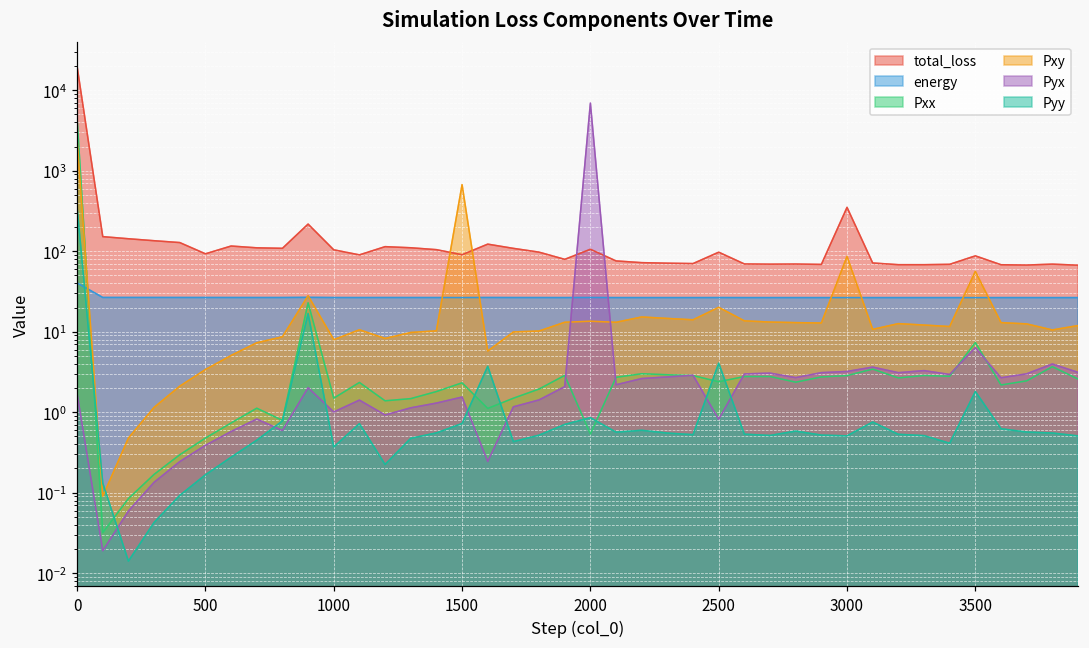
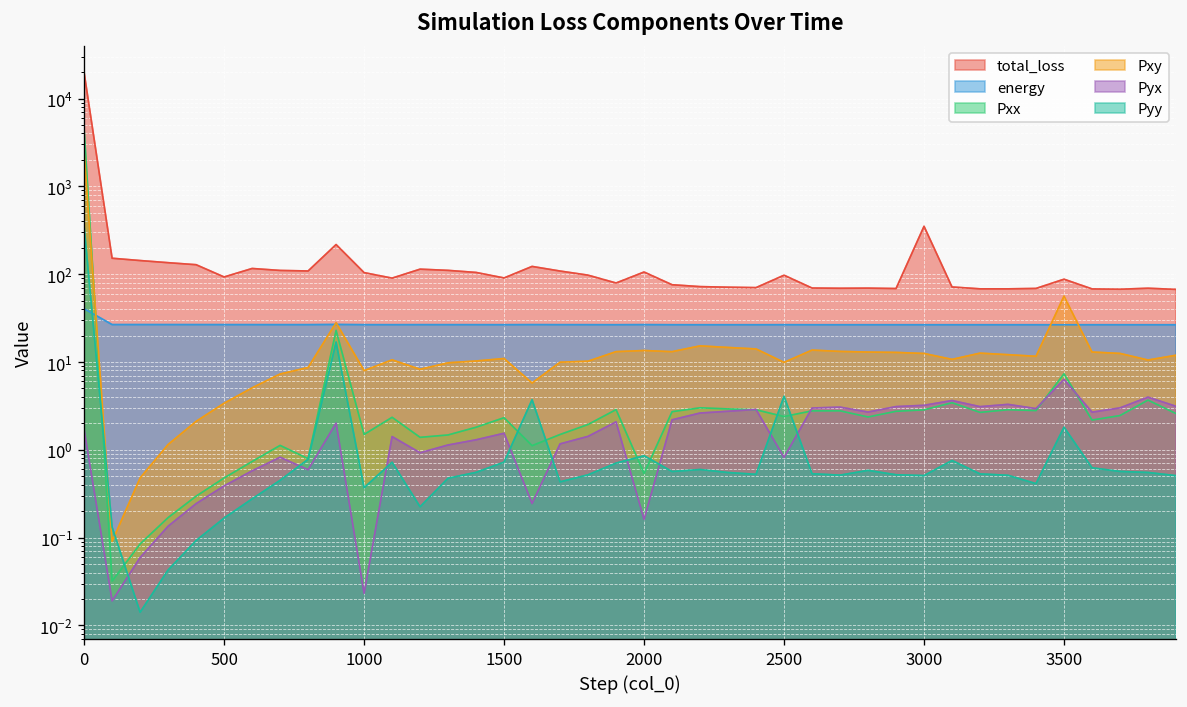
Pyx, 1000: 1.0 -> 0.023
Pxy, 1500: 700 -> 11
Pyx, 2000: 7000 -> 0.16
Pxy, 2500: 20 -> 10
Pxy, 3000: 90 -> 13
